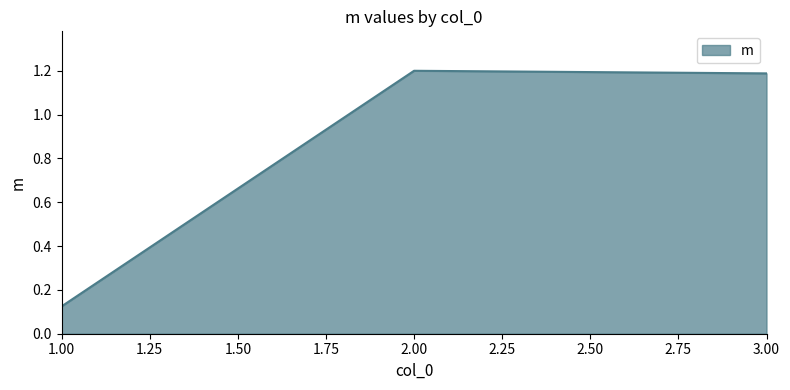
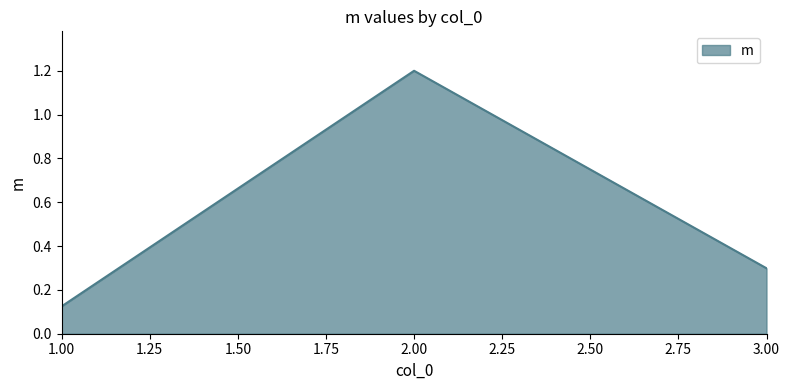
3.00: 1.19 -> 0.30
